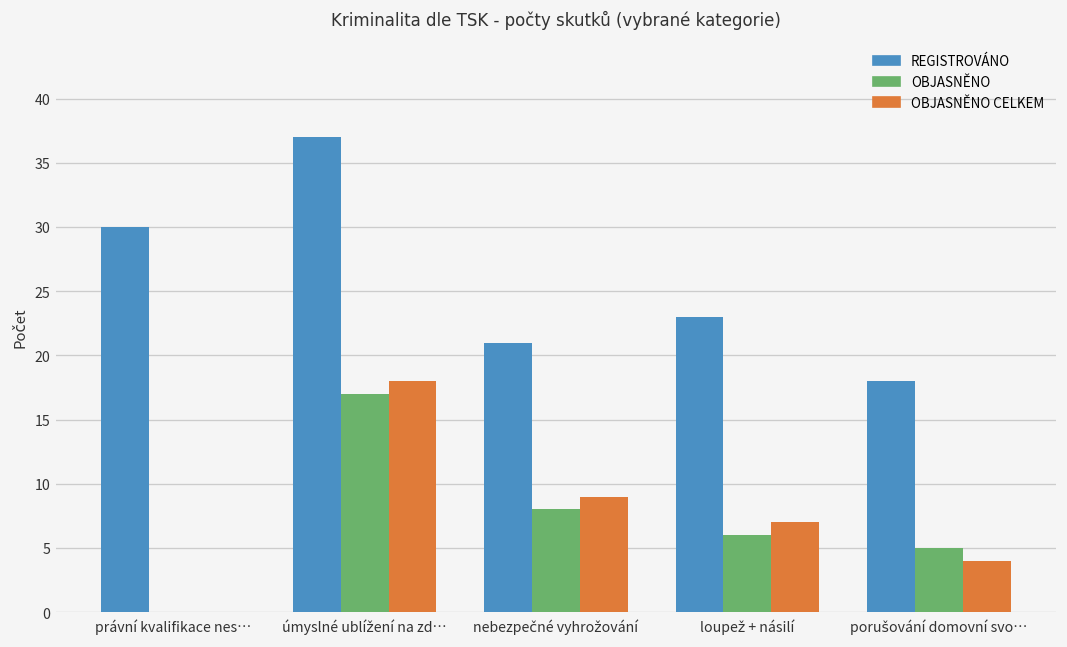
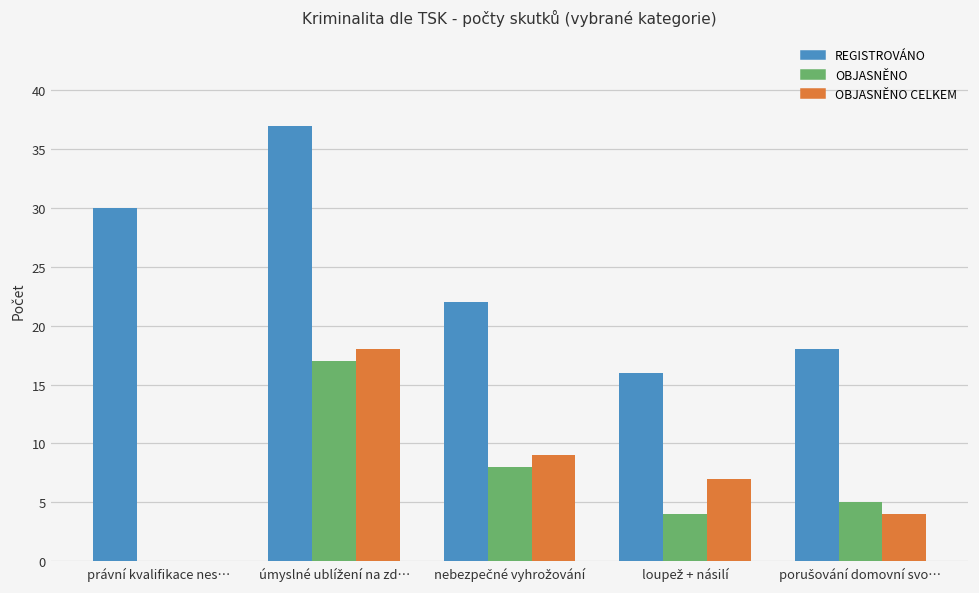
REGISTROVÁNO, nebezpečné vyhrožování: 21 -> 22
REGISTROVÁNO, loupež + násilí: 23 -> 16
OBJASNĚNO, loupež + násilí: 6 -> 4
